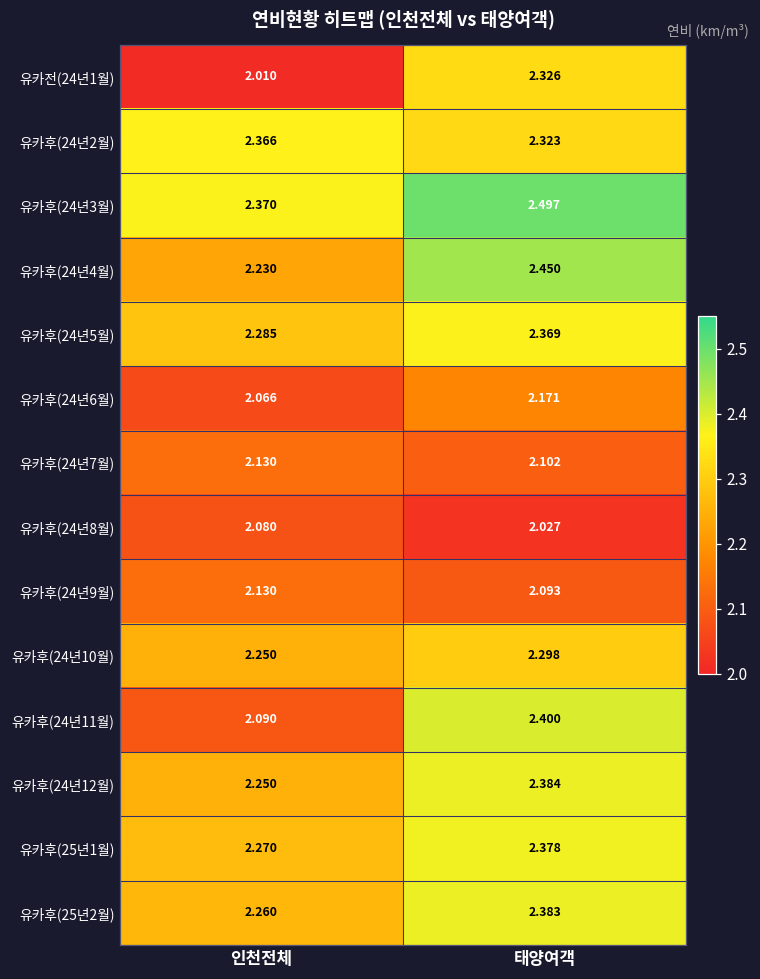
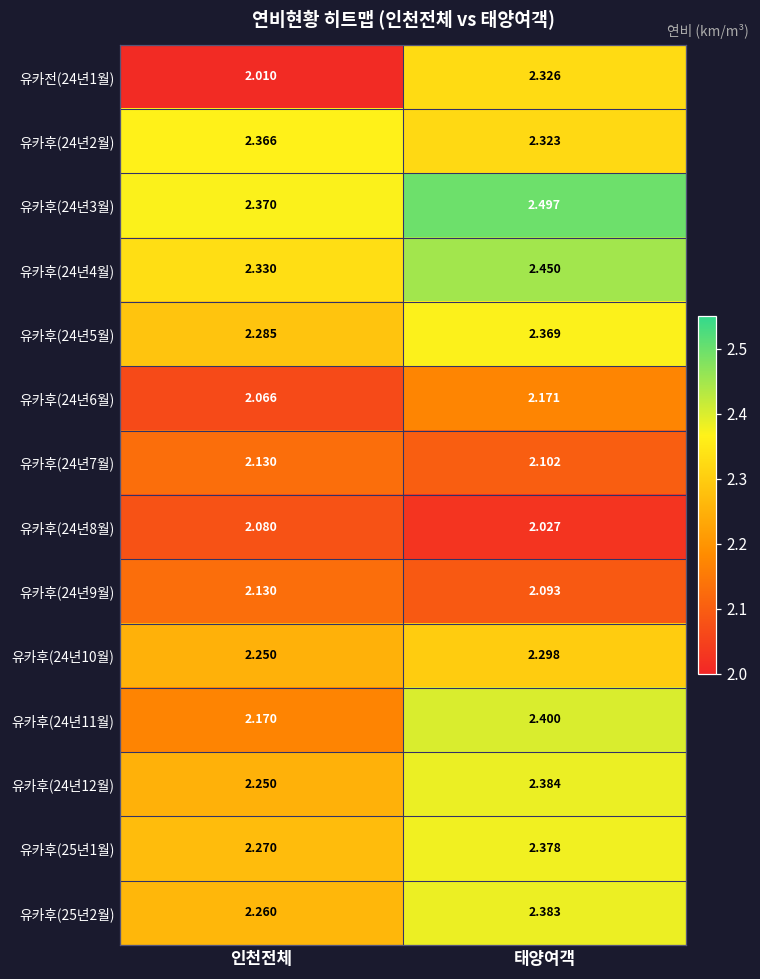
유카후(24년4월), 인천전체: 2.230 -> 2.330
유카후(24년11월), 인천전체: 2.090 -> 2.170
